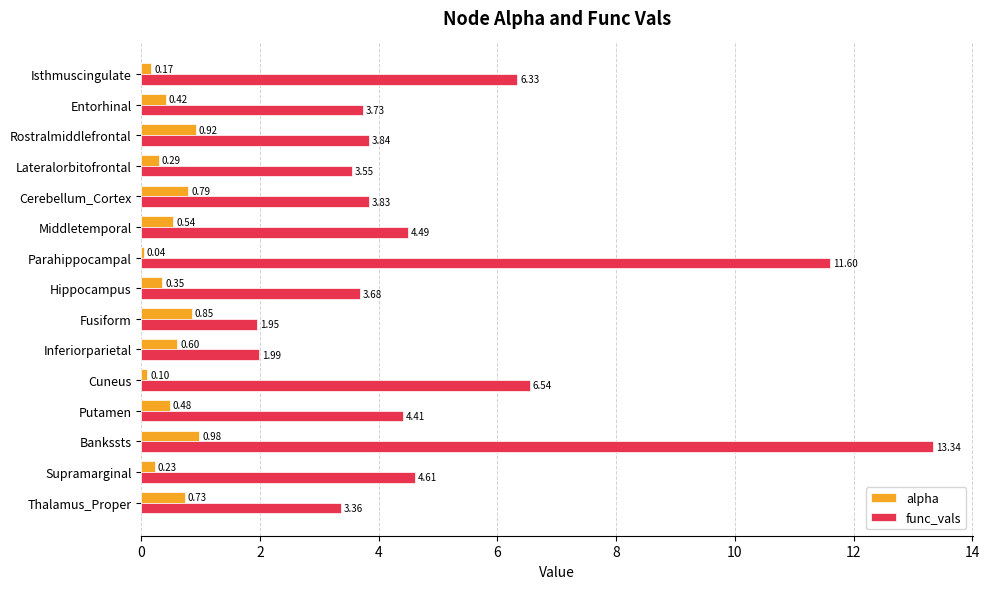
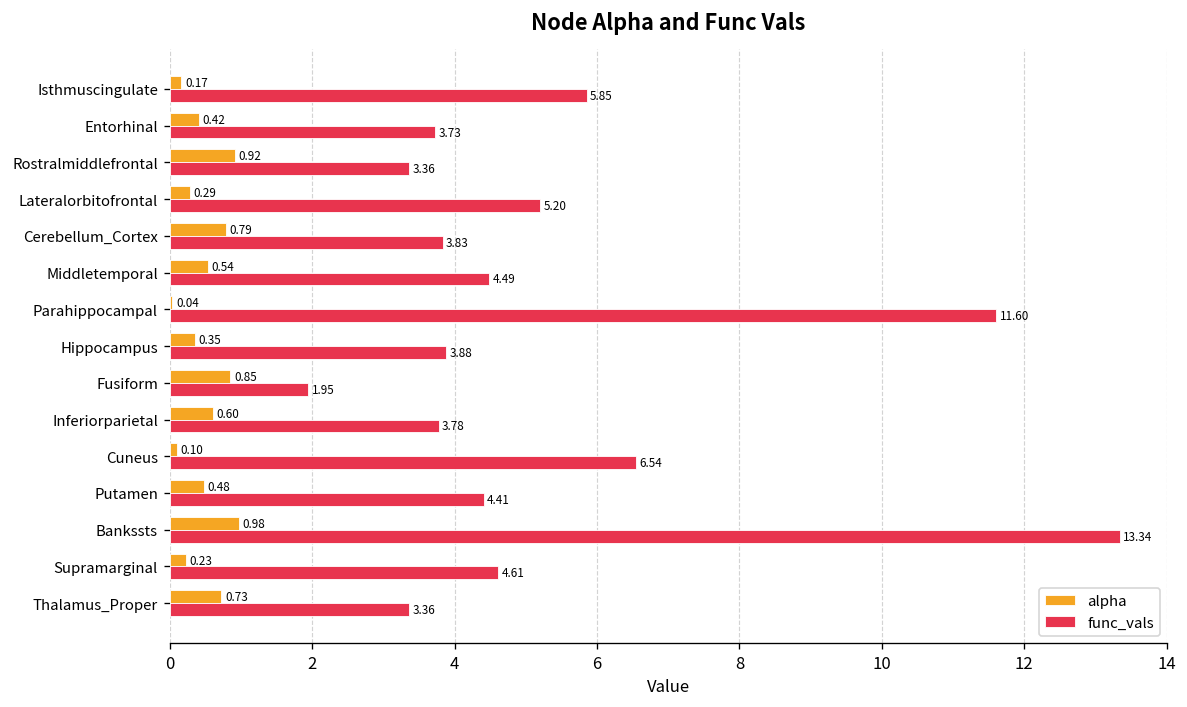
func_vals, Isthmuscingulate: 6.33 -> 5.85
func_vals, Rostralmiddlefrontal: 3.84 -> 3.36
func_vals, Lateralorbitofrontal: 3.55 -> 5.20
func_vals, Hippocampus: 3.68 -> 3.88
func_vals, Inferiorparietal: 1.99 -> 3.78
